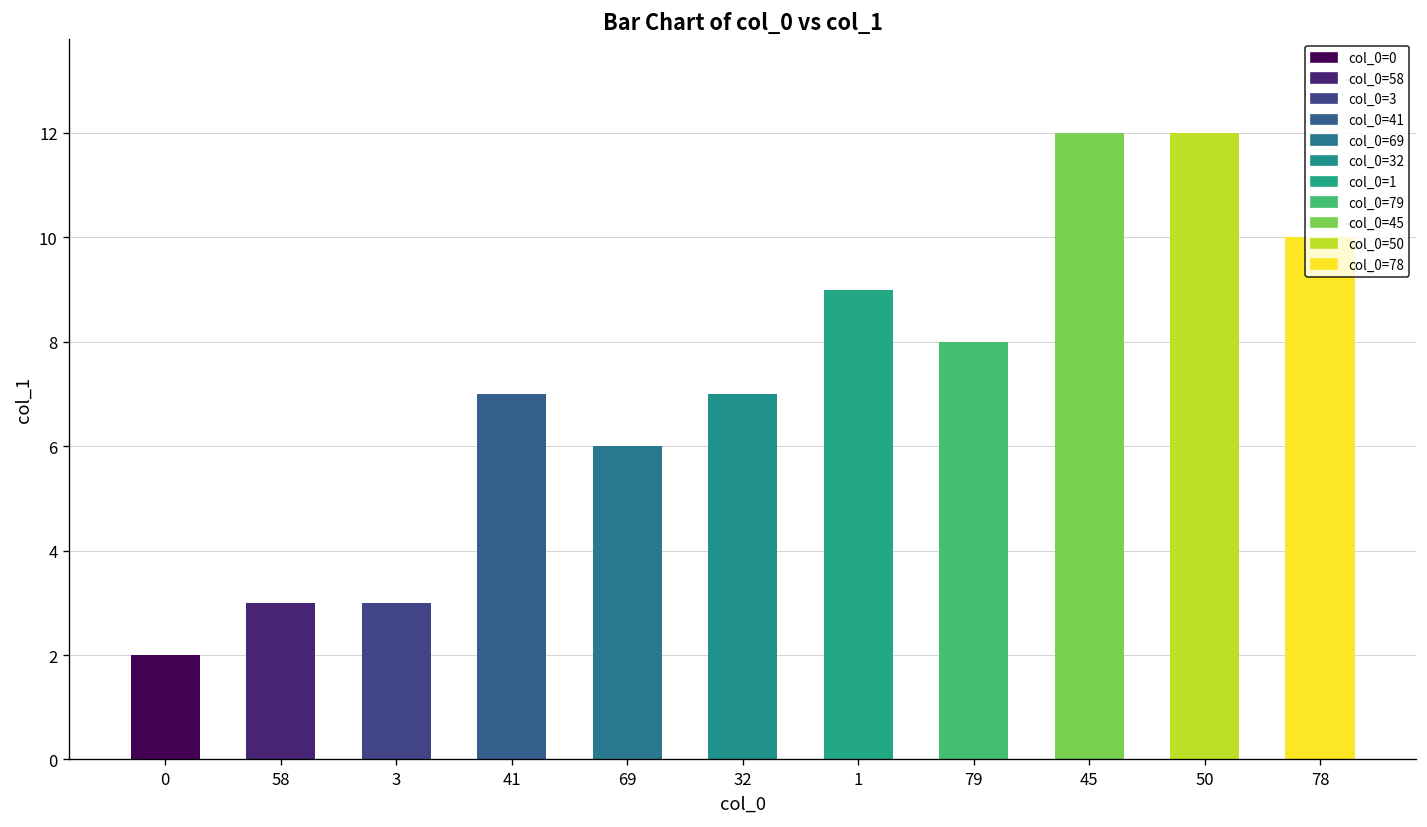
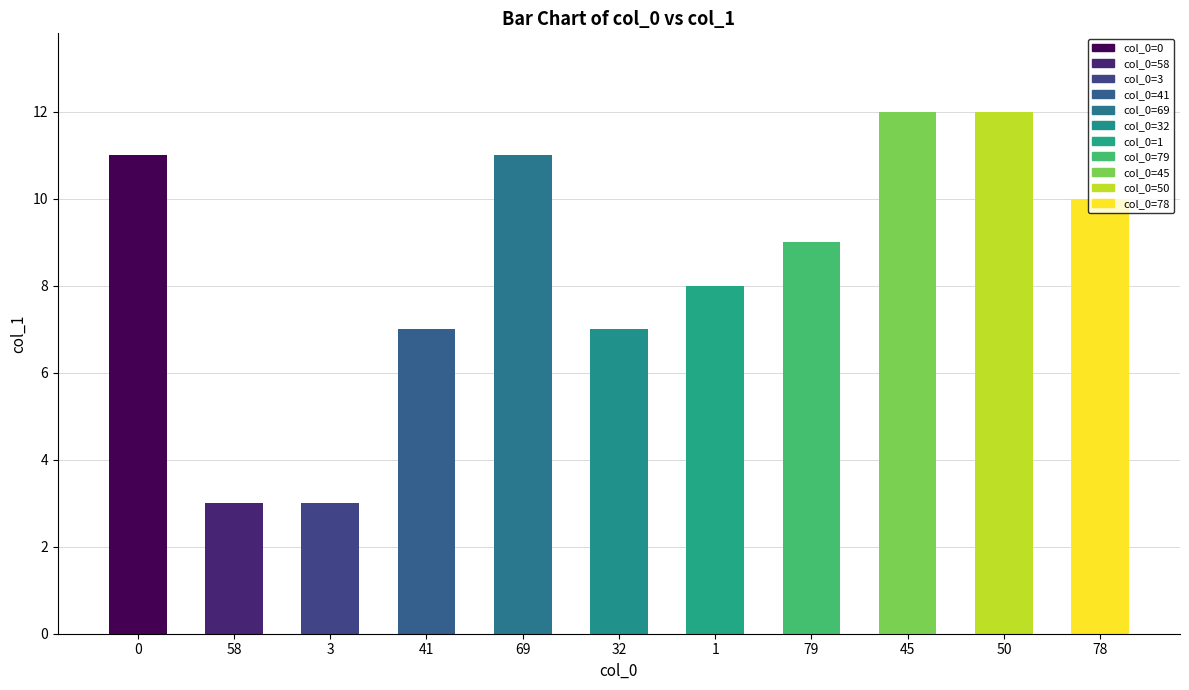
0: 2 -> 11
69: 6 -> 11
1: 9 -> 8
79: 8 -> 9
